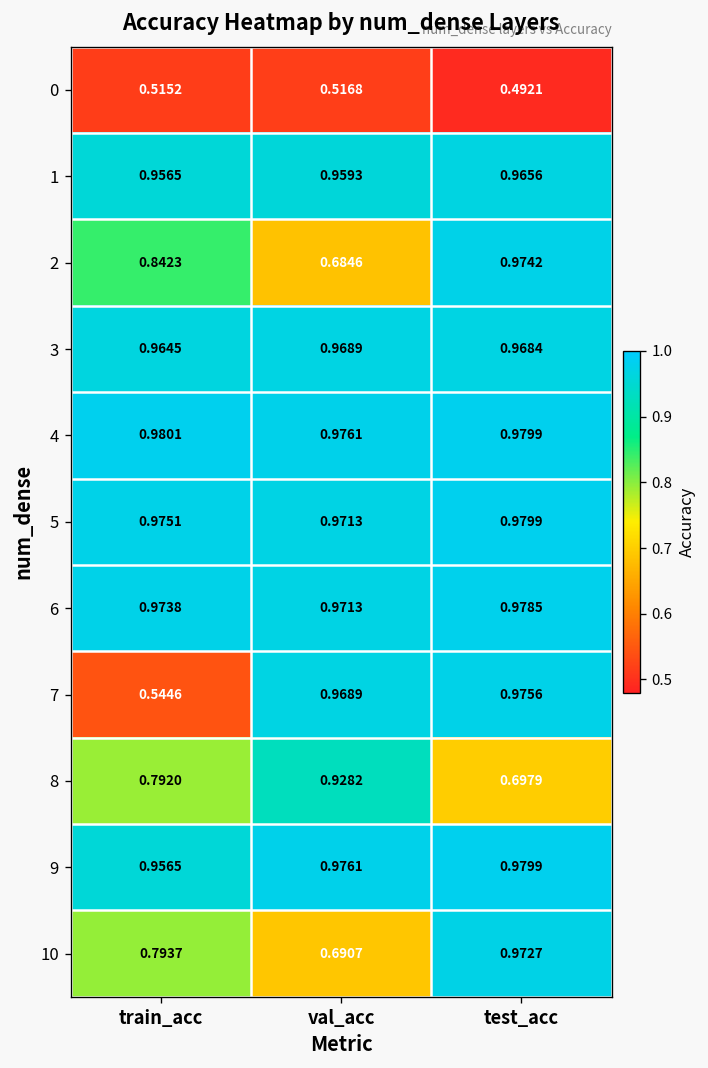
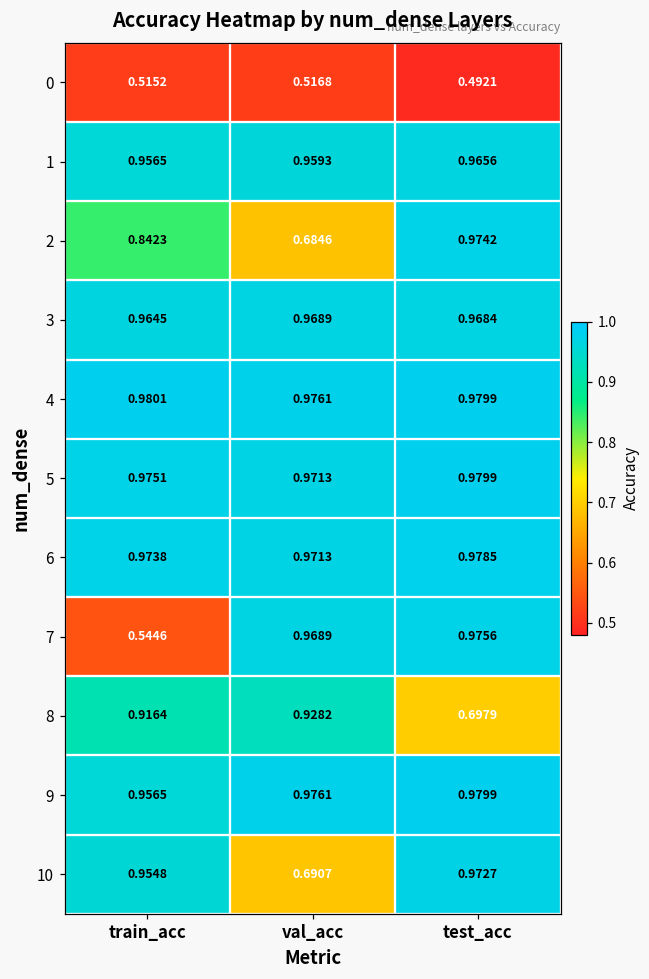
8, train_acc: 0.7920 -> 0.9164
10, train_acc: 0.7937 -> 0.9548
